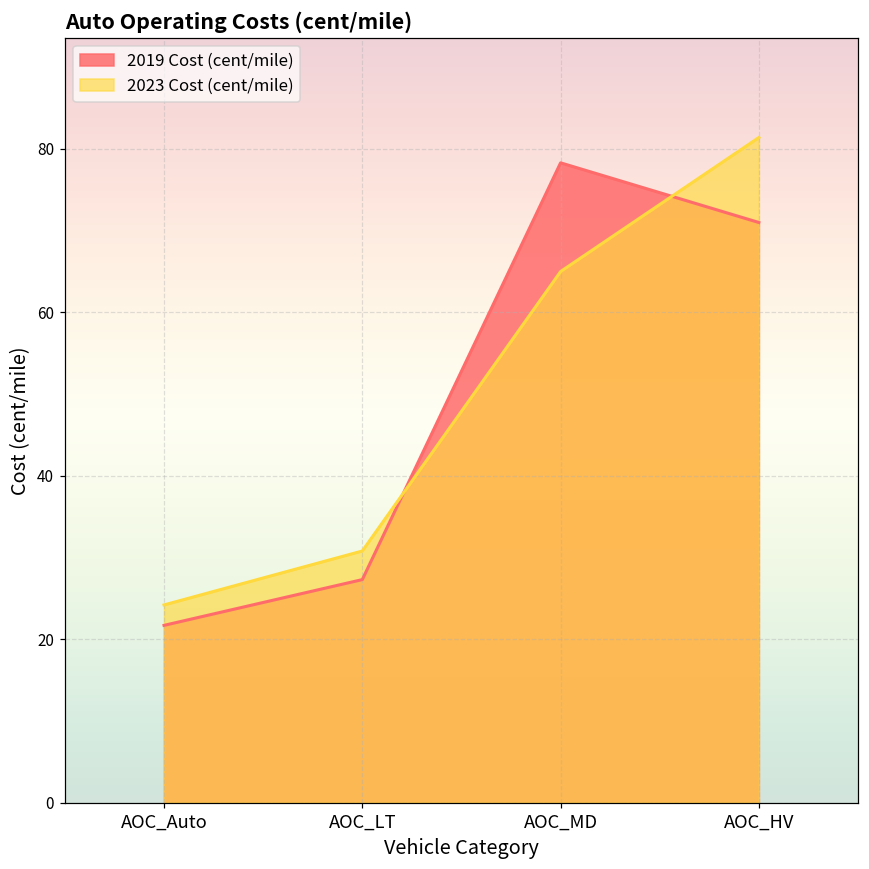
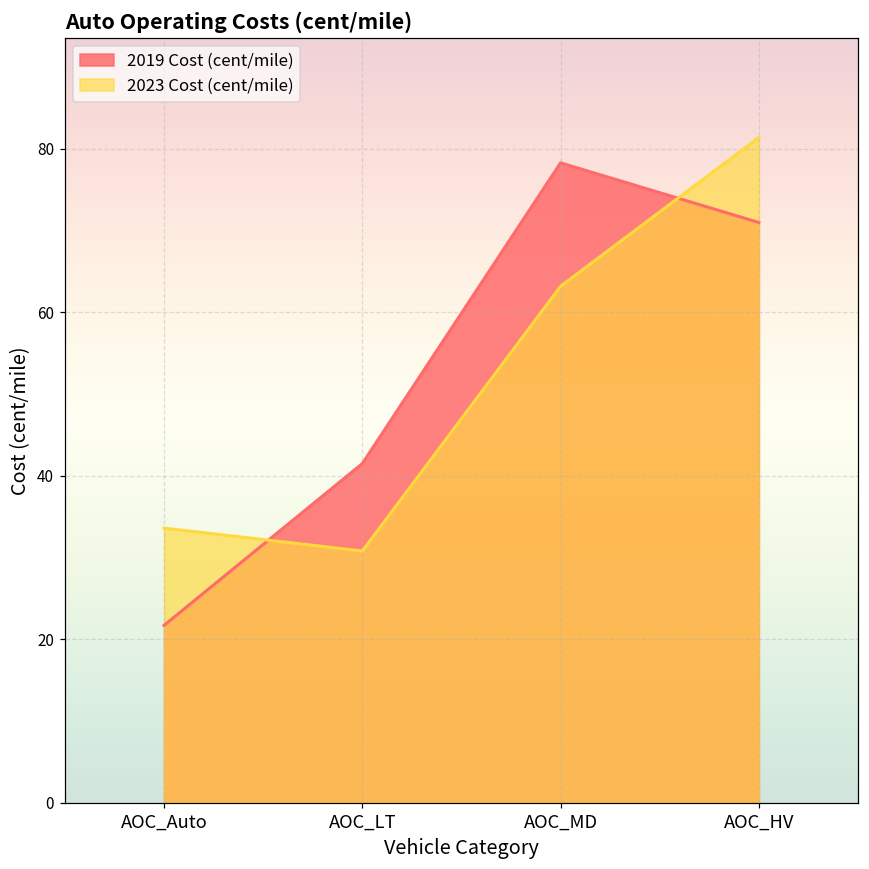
2023 Cost (cent/mile), AOC_Auto: 24 -> 34
2019 Cost (cent/mile), AOC_LT: 27 -> 42
2023 Cost (cent/mile), AOC_MD: 65 -> 63
